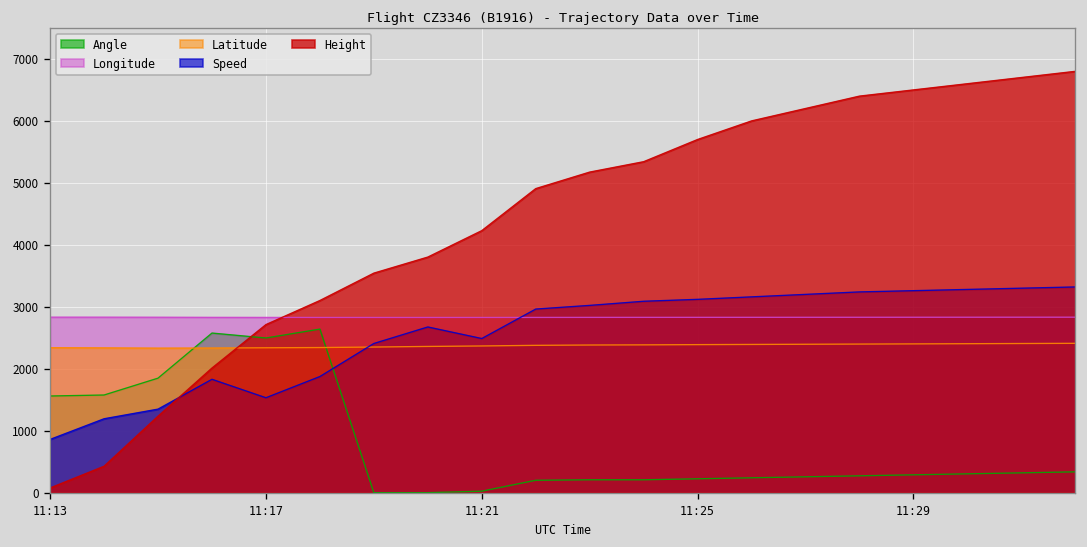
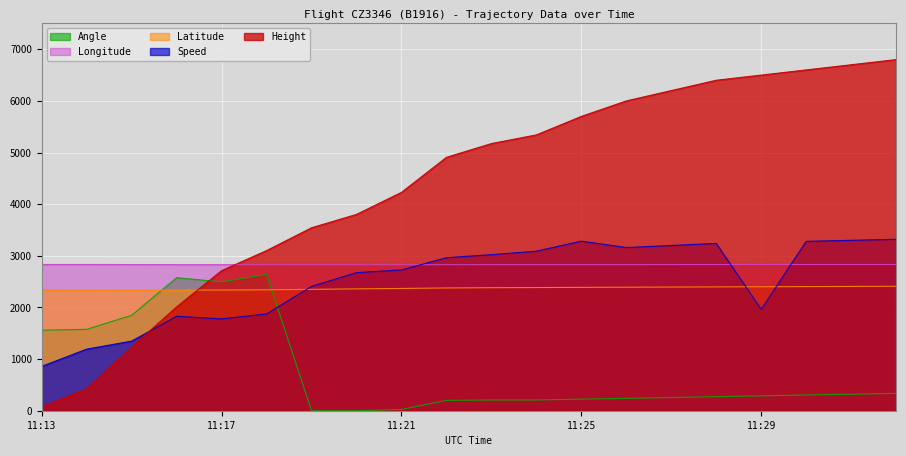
Speed, 11:17: 1500 -> 1800
Speed, 11:21: 2500 -> 2700
Speed, 11:25: 3100 -> 3300
Speed, 11:29: 3300 -> 2000
